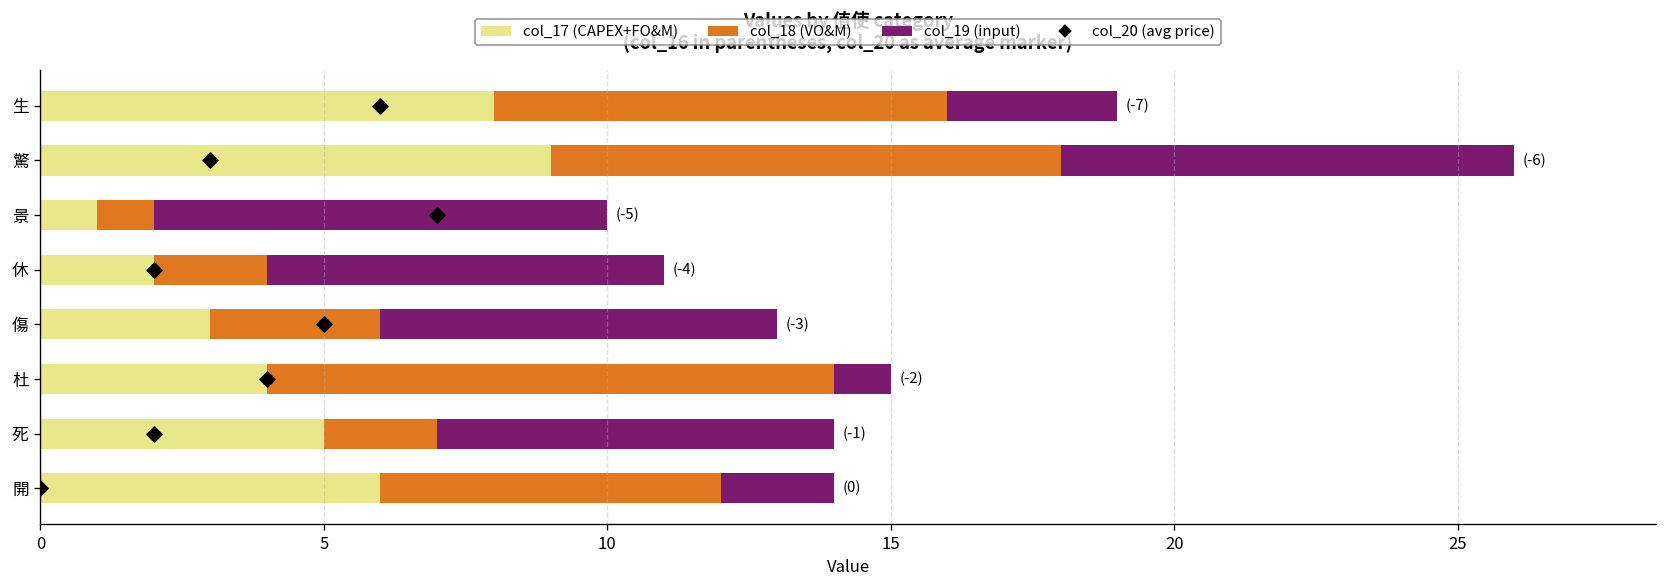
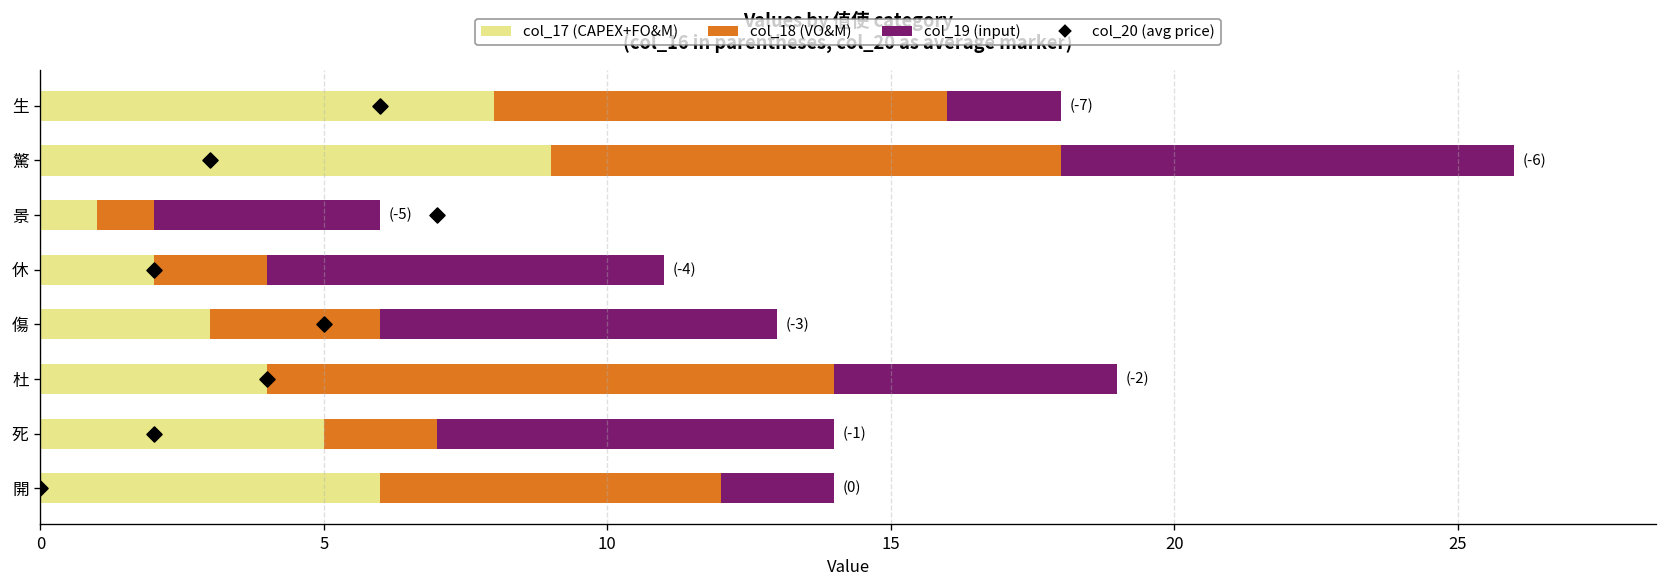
col_19 (input), 生: 3 -> 2
col_19 (input), 景: 8 -> 4
col_19 (input), 杜: 1 -> 5
